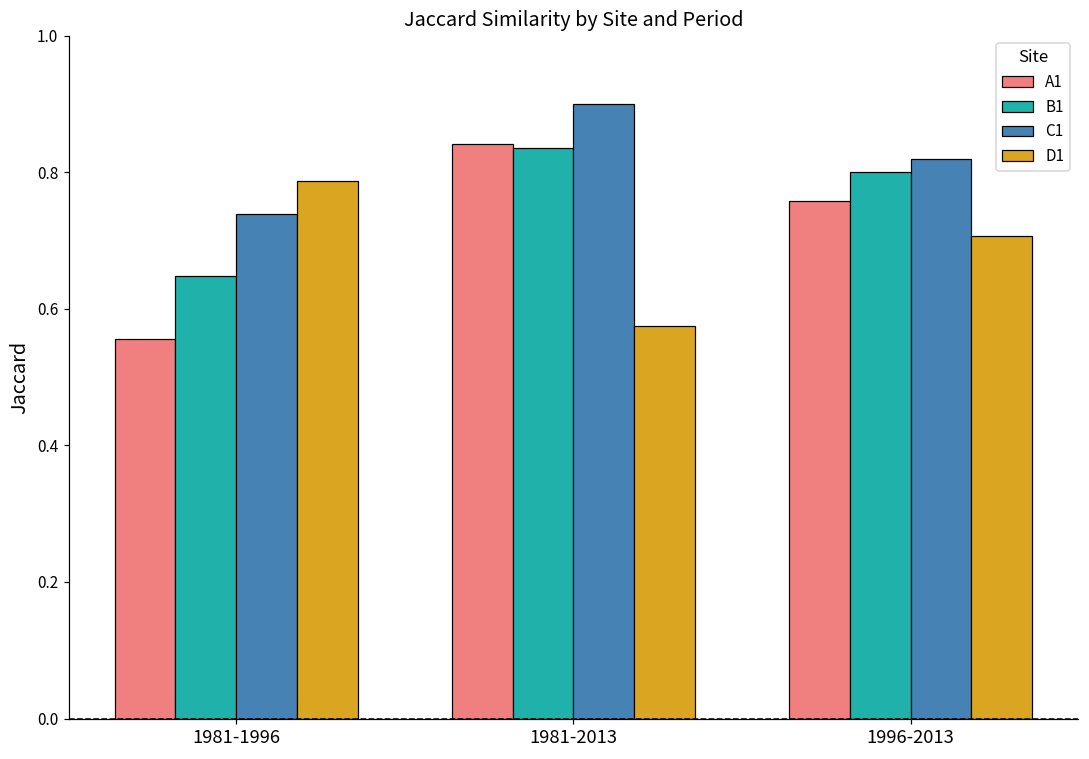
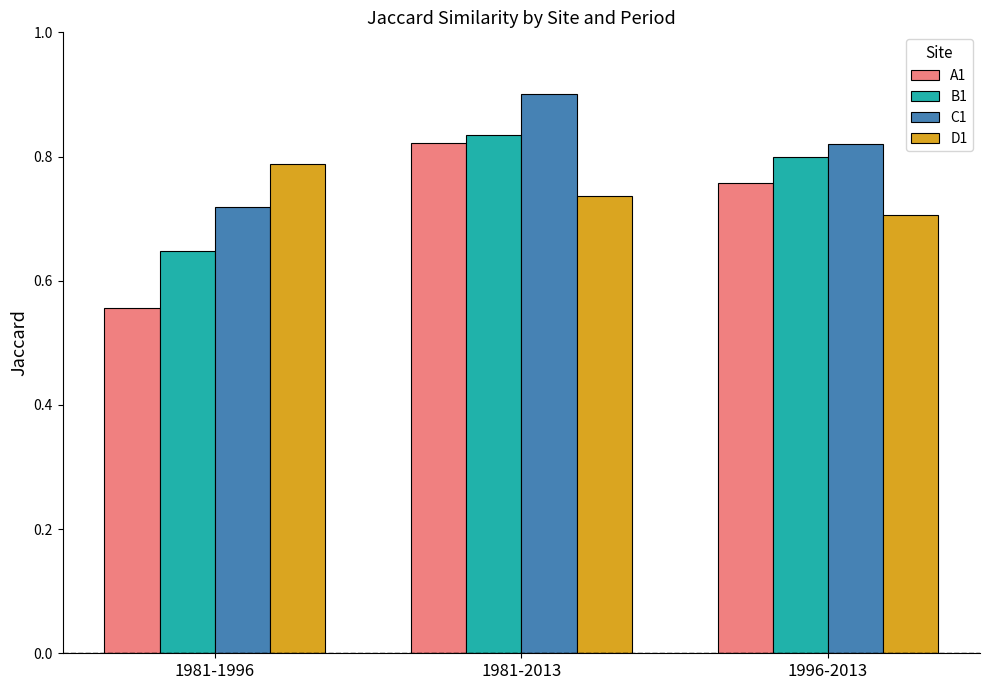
C1, 1981-1996: 0.74 -> 0.72
A1, 1981-2013: 0.84 -> 0.82
D1, 1981-2013: 0.57 -> 0.74
